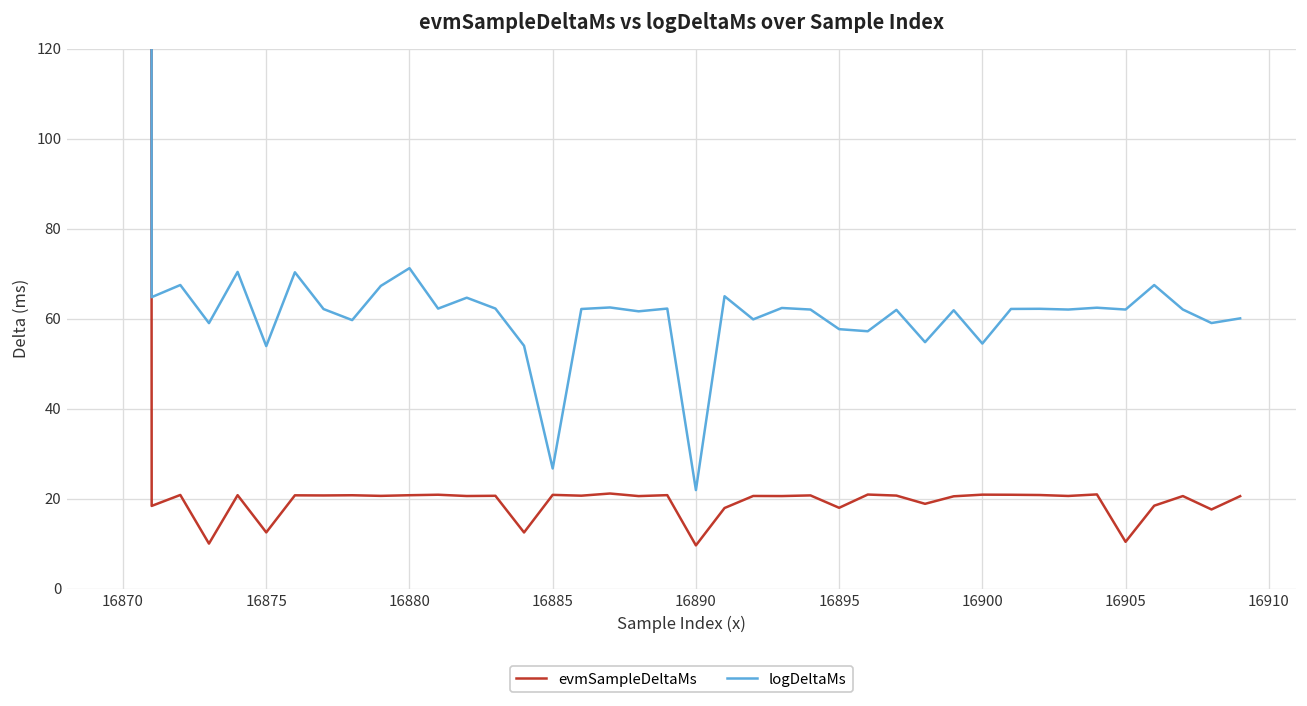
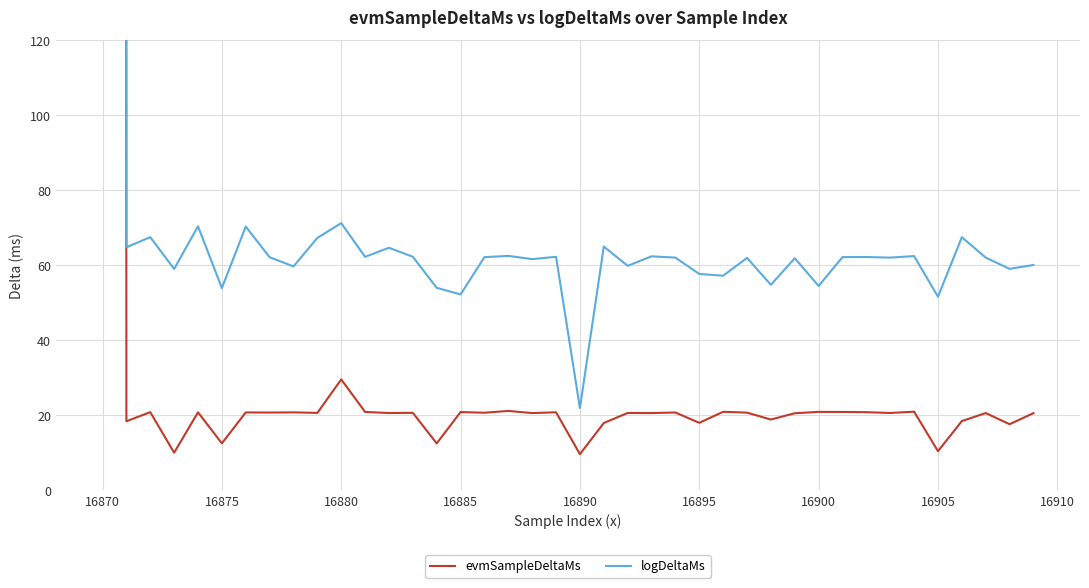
evmSampleDeltaMs, 16880: 21 -> 30
logDeltaMs, 16885: 27 -> 52
logDeltaMs, 16905: 62 -> 52
